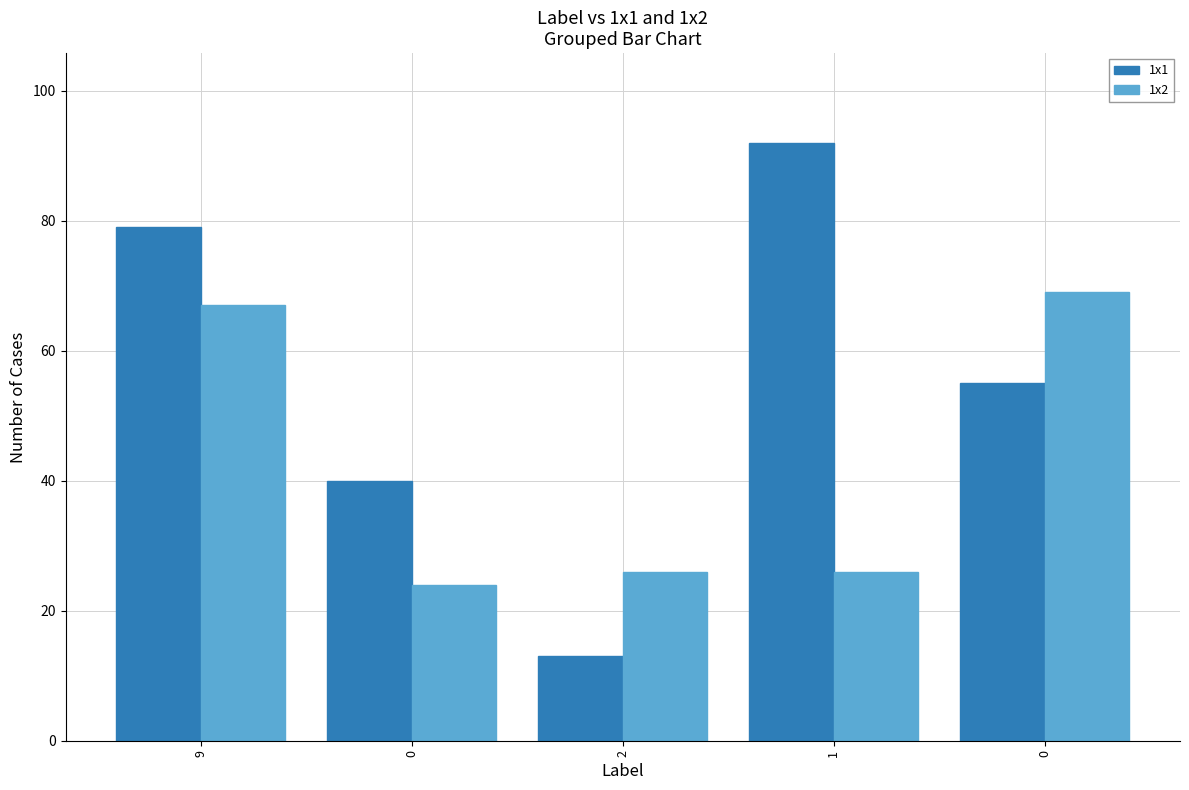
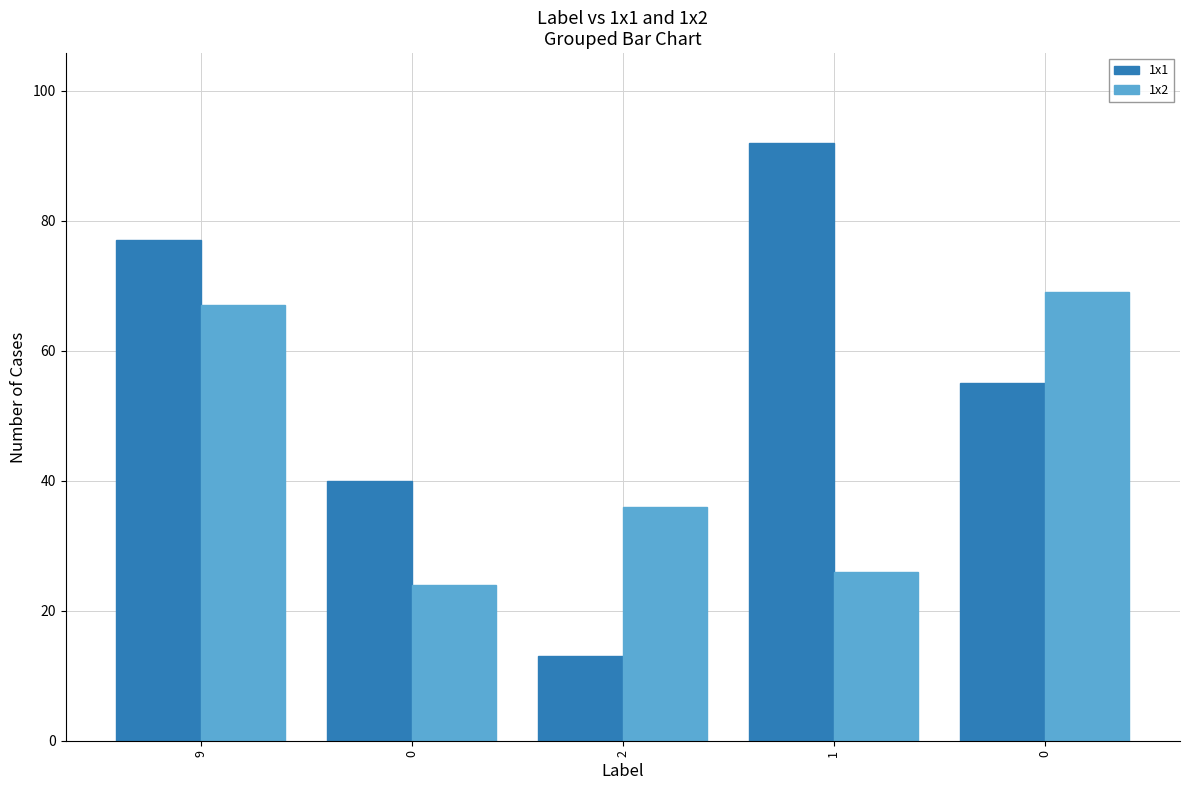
1x1, 9: 79 -> 77
1x2, 2: 26 -> 36
